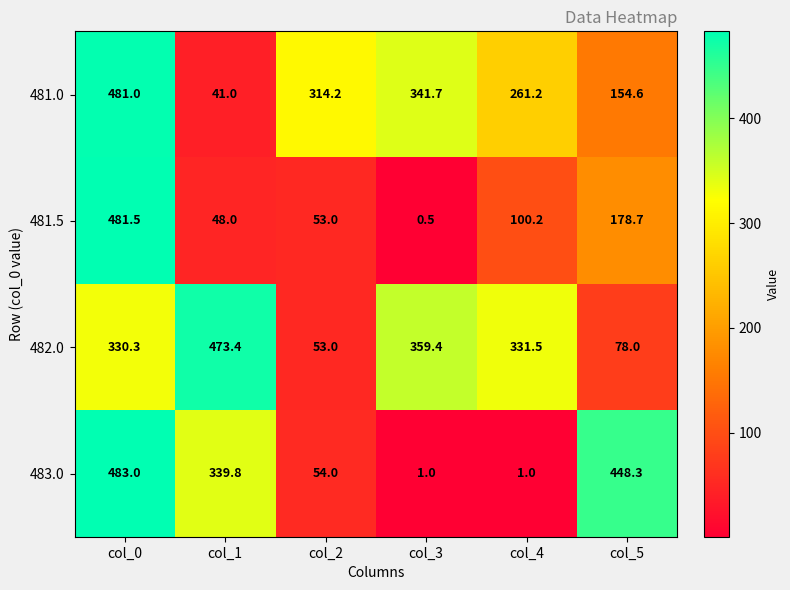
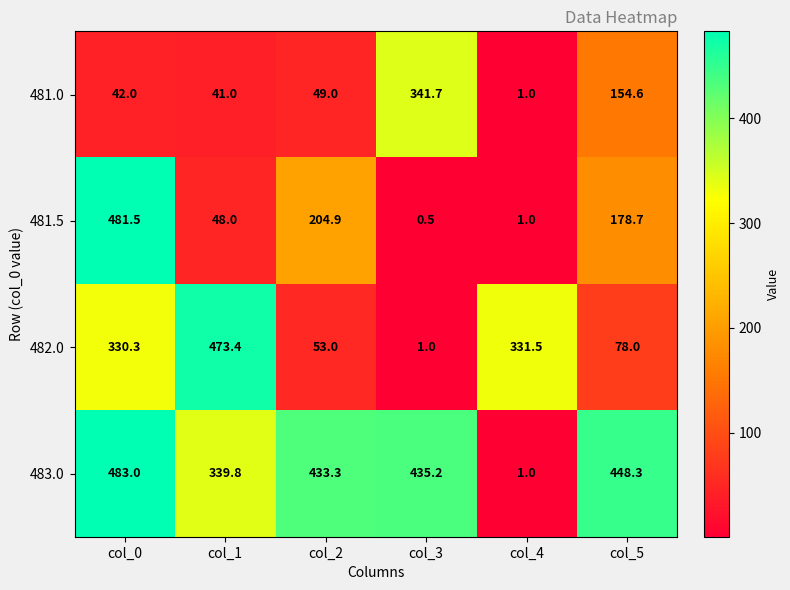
481.0, col_0: 481.0 -> 42.0
481.0, col_2: 314.2 -> 49.0
481.0, col_4: 261.2 -> 1.0
481.5, col_2: 53.0 -> 204.9
481.5, col_4: 100.2 -> 1.0
482.0, col_3: 359.4 -> 1.0
483.0, col_2: 54.0 -> 433.3
483.0, col_3: 1.0 -> 435.2
